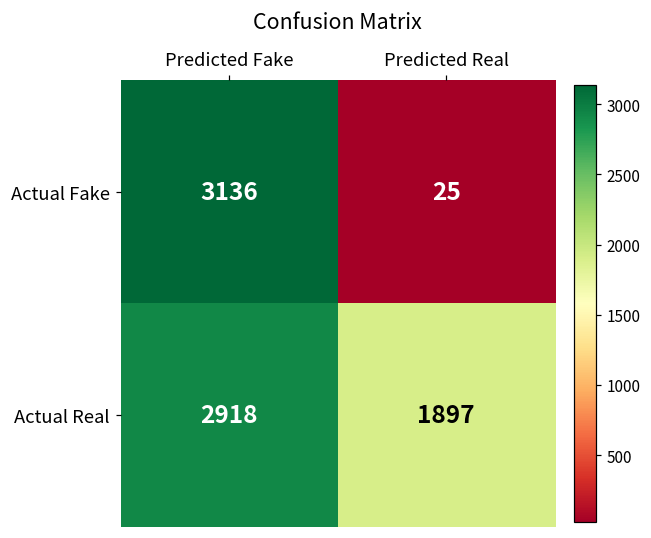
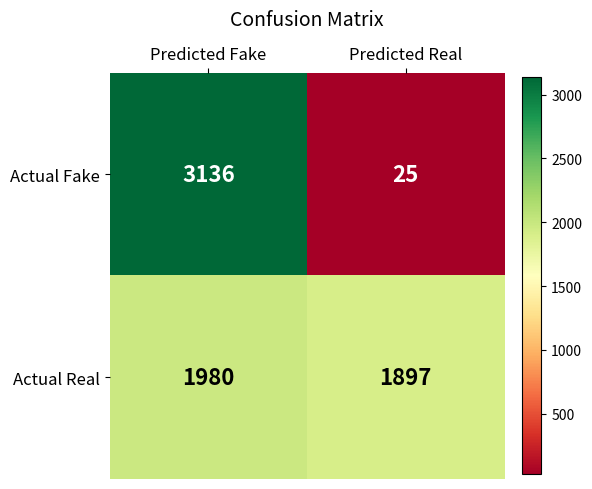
Actual Real, Predicted Fake: 2918 -> 1980
